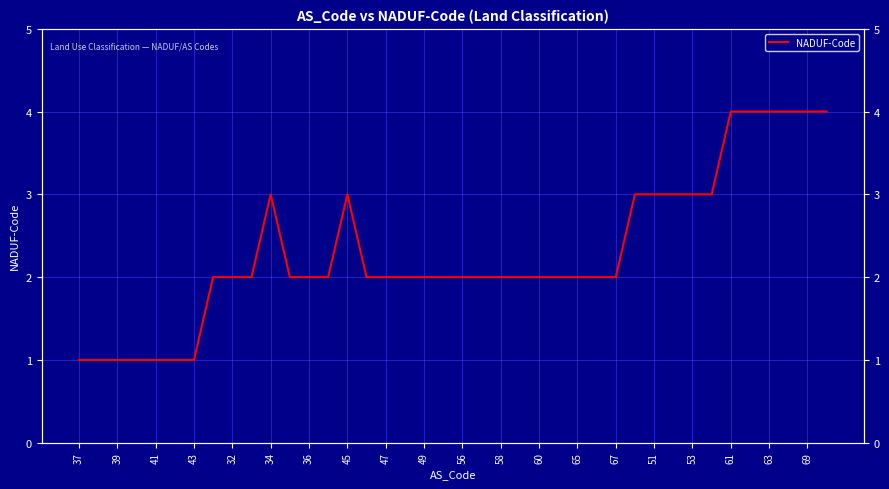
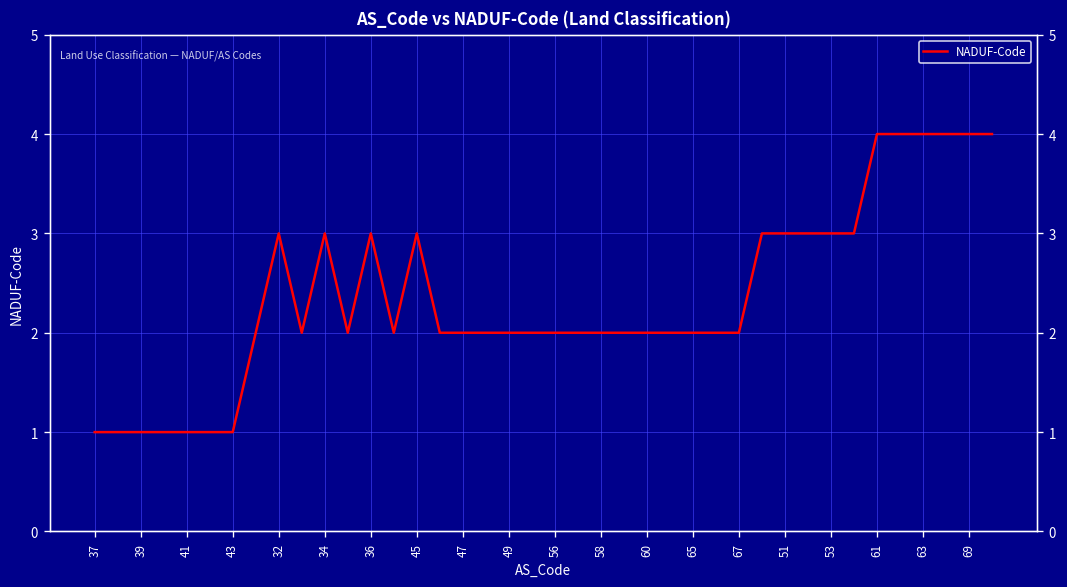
32: 2 -> 3
36: 2 -> 3
